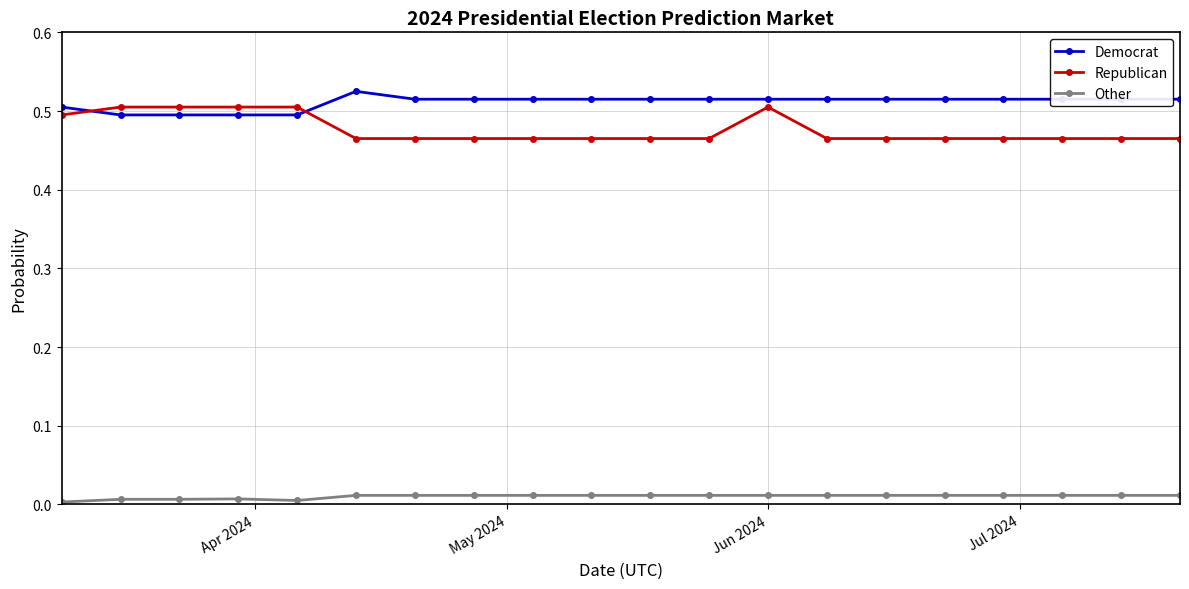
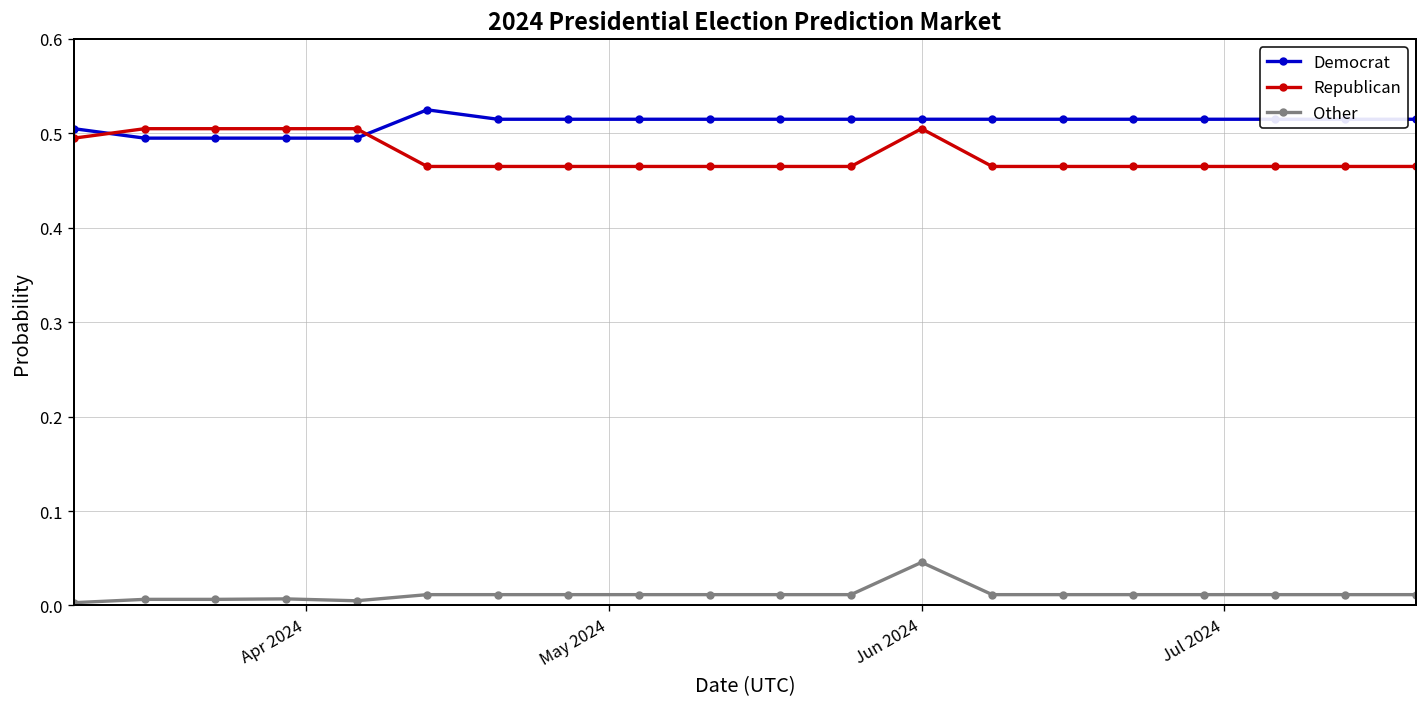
Other, Jun 2024: 0.01 -> 0.05
